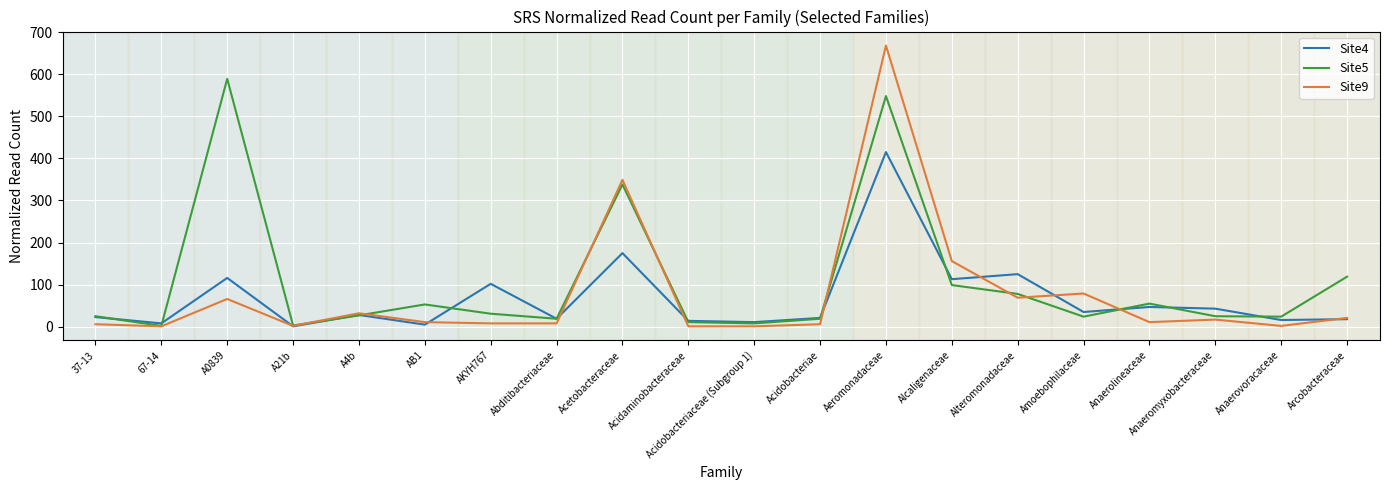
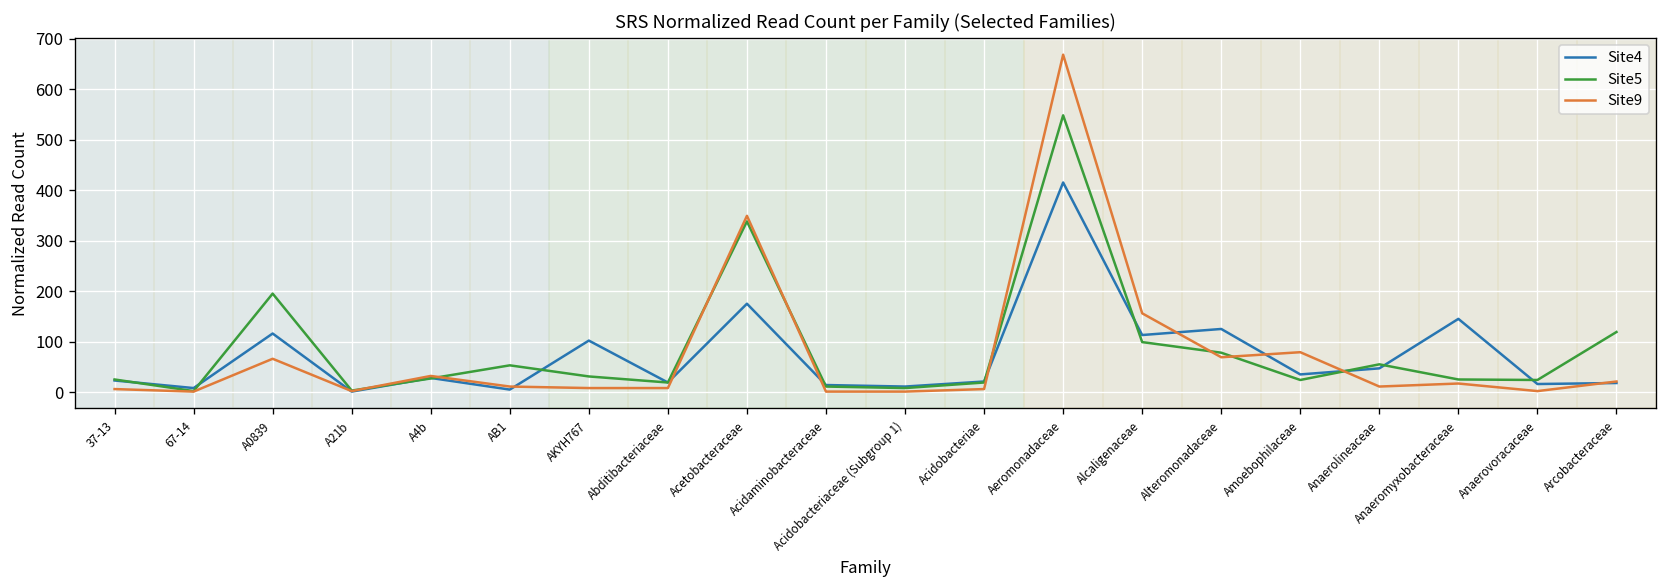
Site5, A0839: 590 -> 200
Site4, Anaeromyxobacteraceae: 40 -> 150
